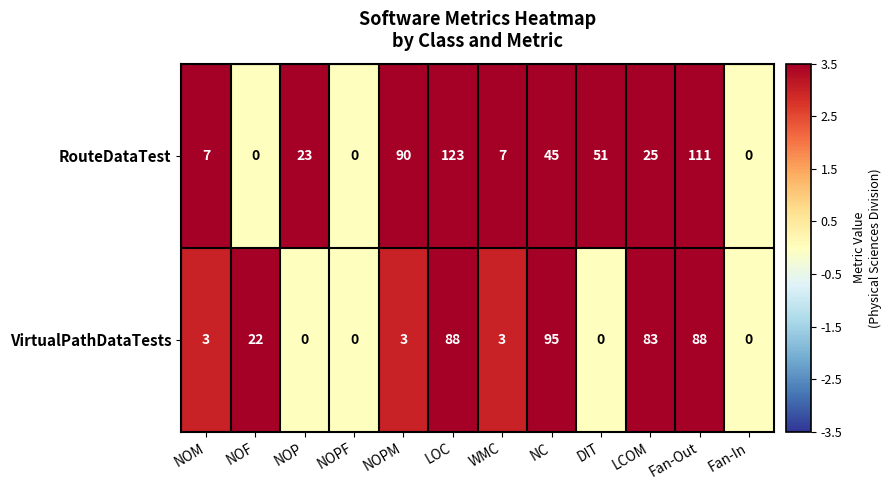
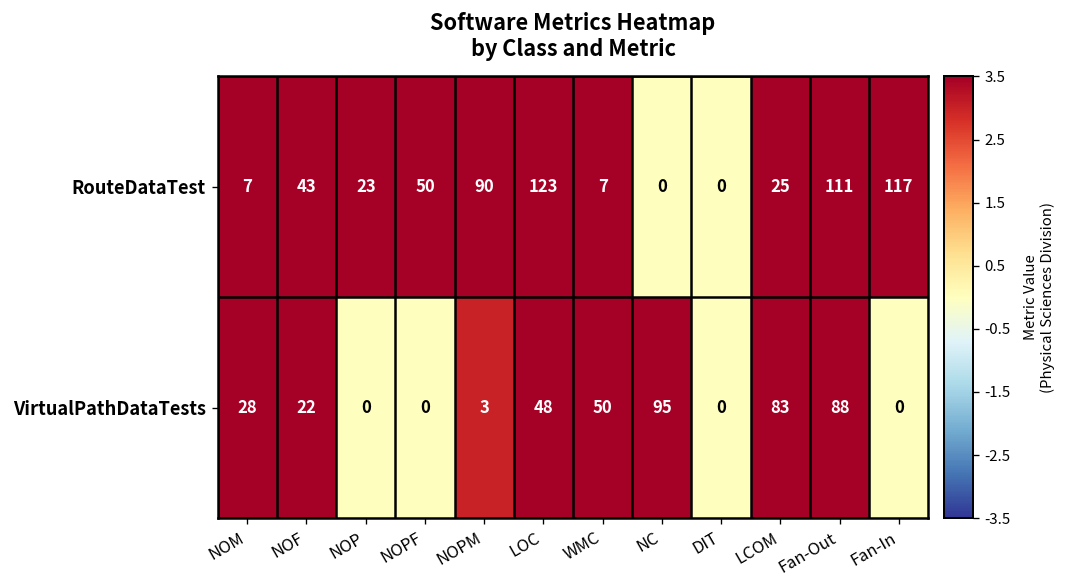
RouteDataTest, NOF: 0 -> 43
RouteDataTest, NOPF: 0 -> 50
RouteDataTest, NC: 45 -> 0
RouteDataTest, DIT: 51 -> 0
RouteDataTest, Fan-In: 0 -> 117
VirtualPathDataTests, NOM: 3 -> 28
VirtualPathDataTests, LOC: 88 -> 48
VirtualPathDataTests, WMC: 3 -> 50
